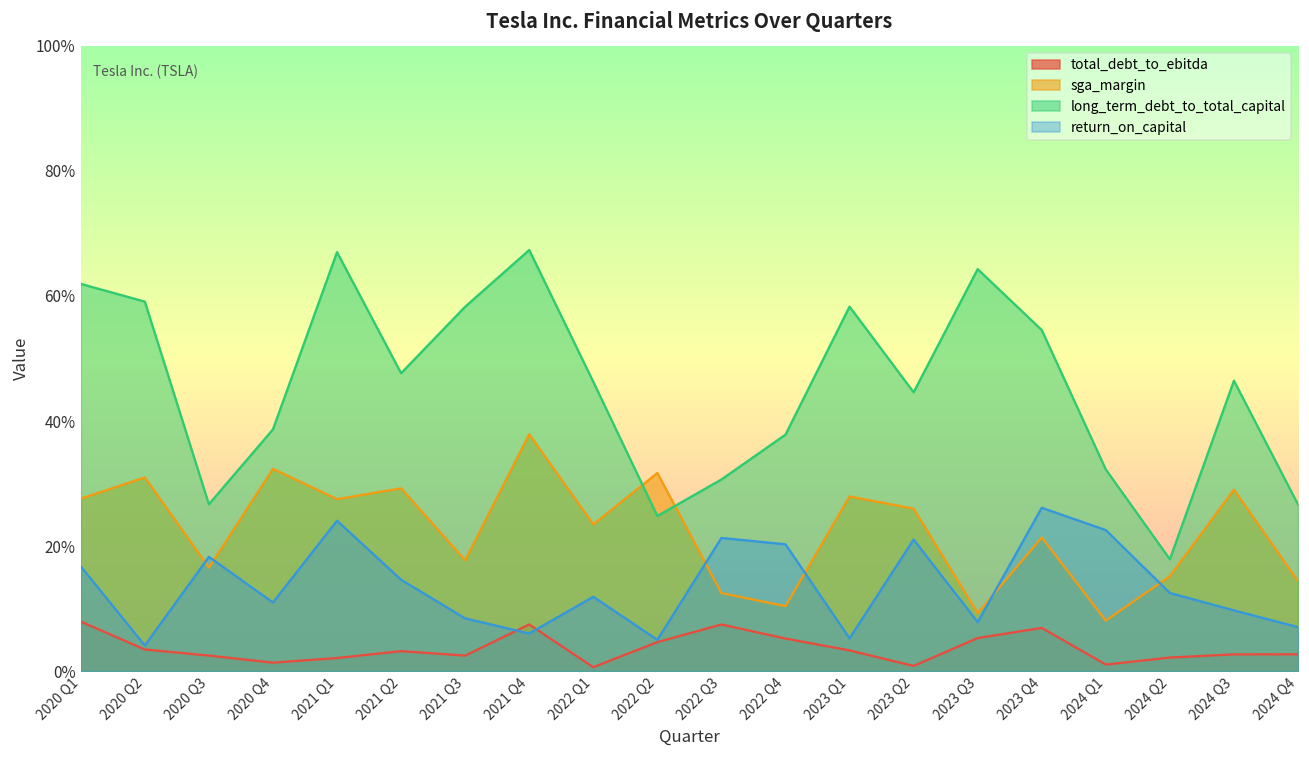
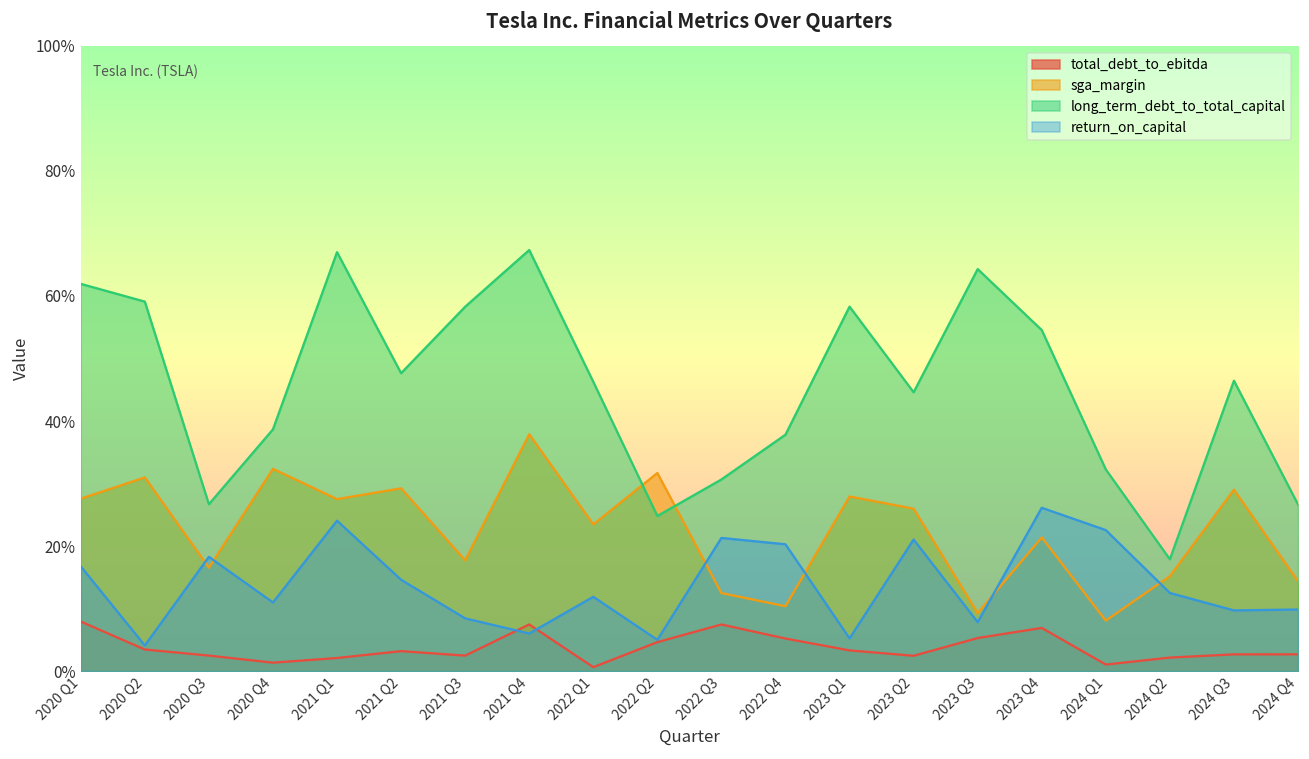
total_debt_to_ebitda, 2023 Q2: 1% -> 2%
return_on_capital, 2024 Q4: 7% -> 10%
